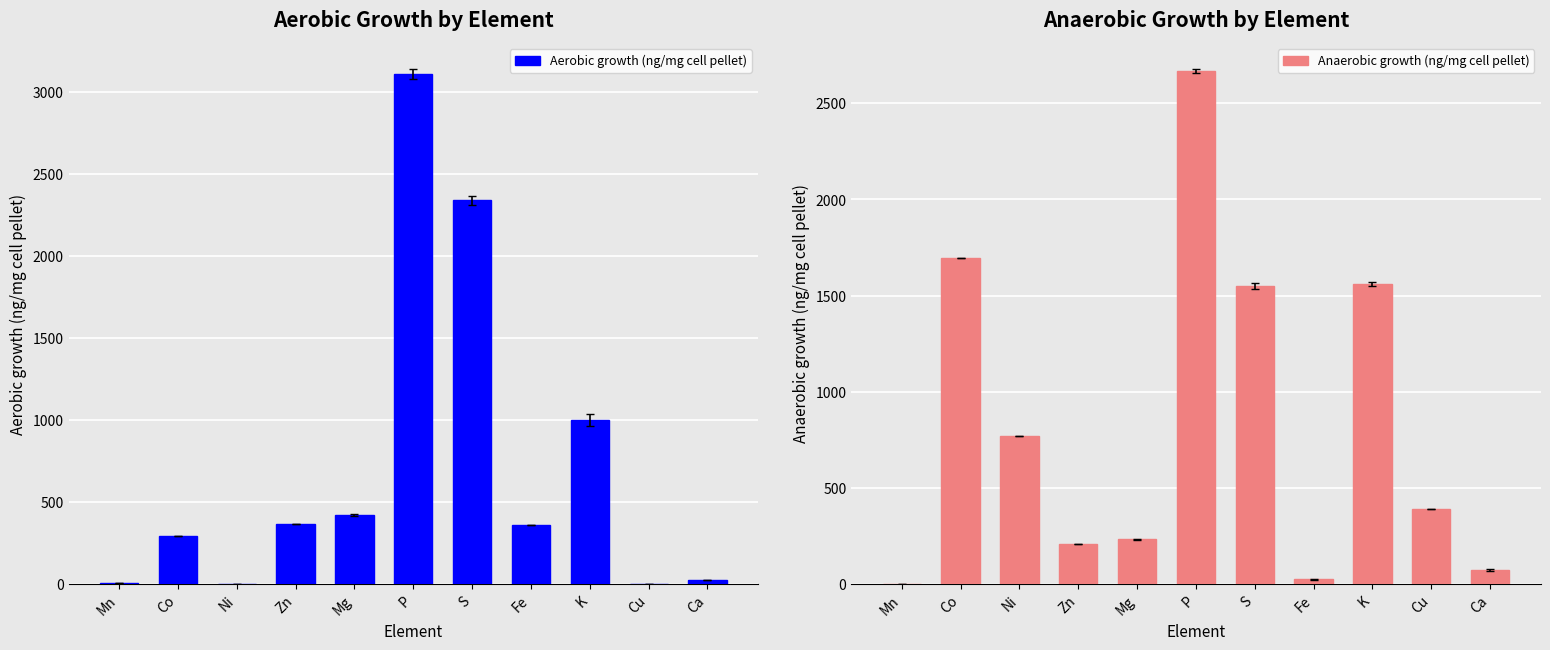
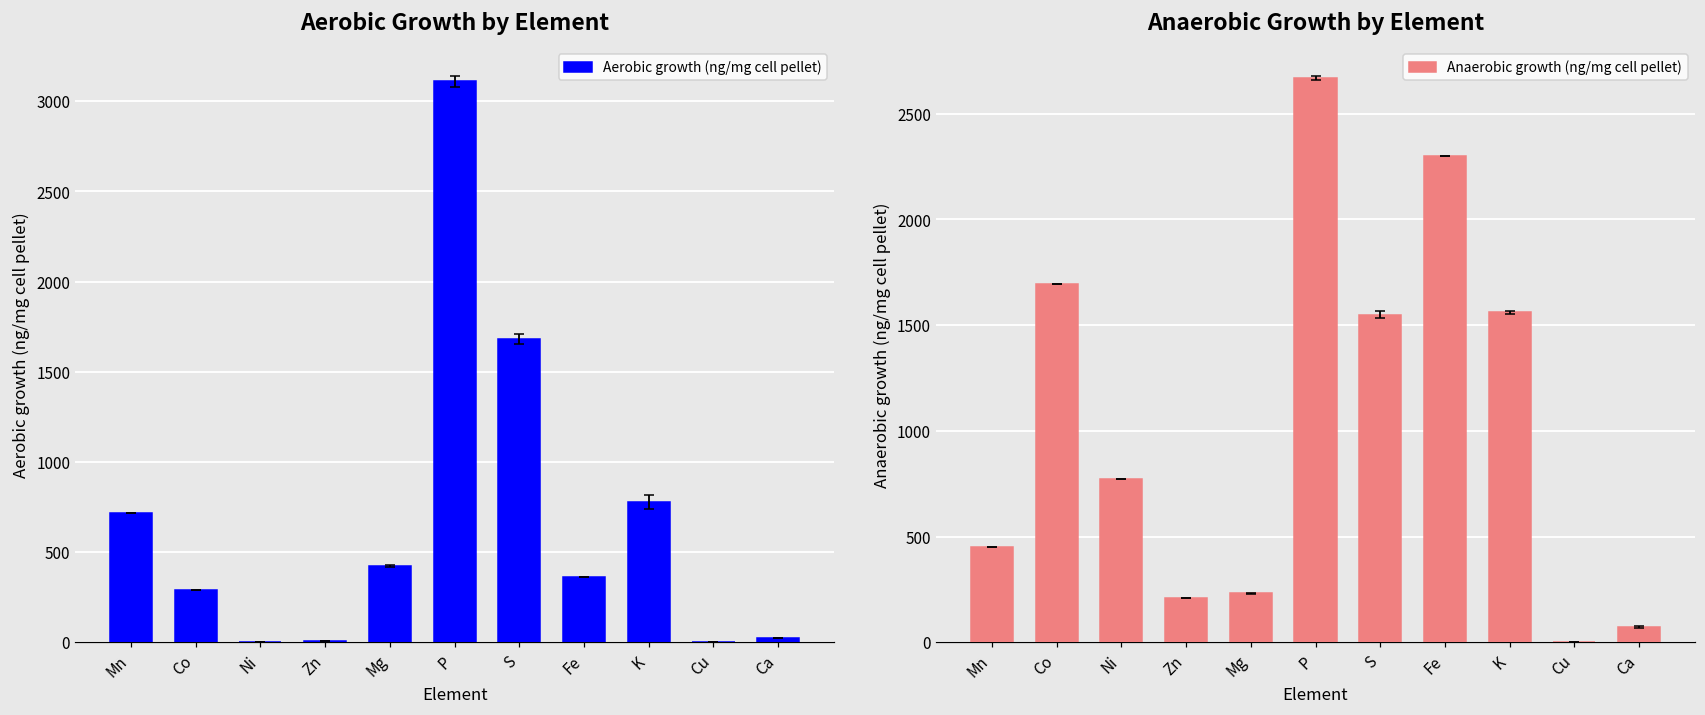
Aerobic Growth by Element, Aerobic growth (ng/mg cell pellet), Mn: 0 -> 710
Aerobic Growth by Element, Aerobic growth (ng/mg cell pellet), Zn: 370 -> 10
Aerobic Growth by Element, Aerobic growth (ng/mg cell pellet), S: 2340 -> 1680
Aerobic Growth by Element, Aerobic growth (ng/mg cell pellet), K: 1000 -> 780
Anaerobic Growth by Element, Anaerobic growth (ng/mg cell pellet), Mn: 0 -> 450
Anaerobic Growth by Element, Anaerobic growth (ng/mg cell pellet), Fe: 20 -> 2300
Anaerobic Growth by Element, Anaerobic growth (ng/mg cell pellet), Cu: 390 -> 0
